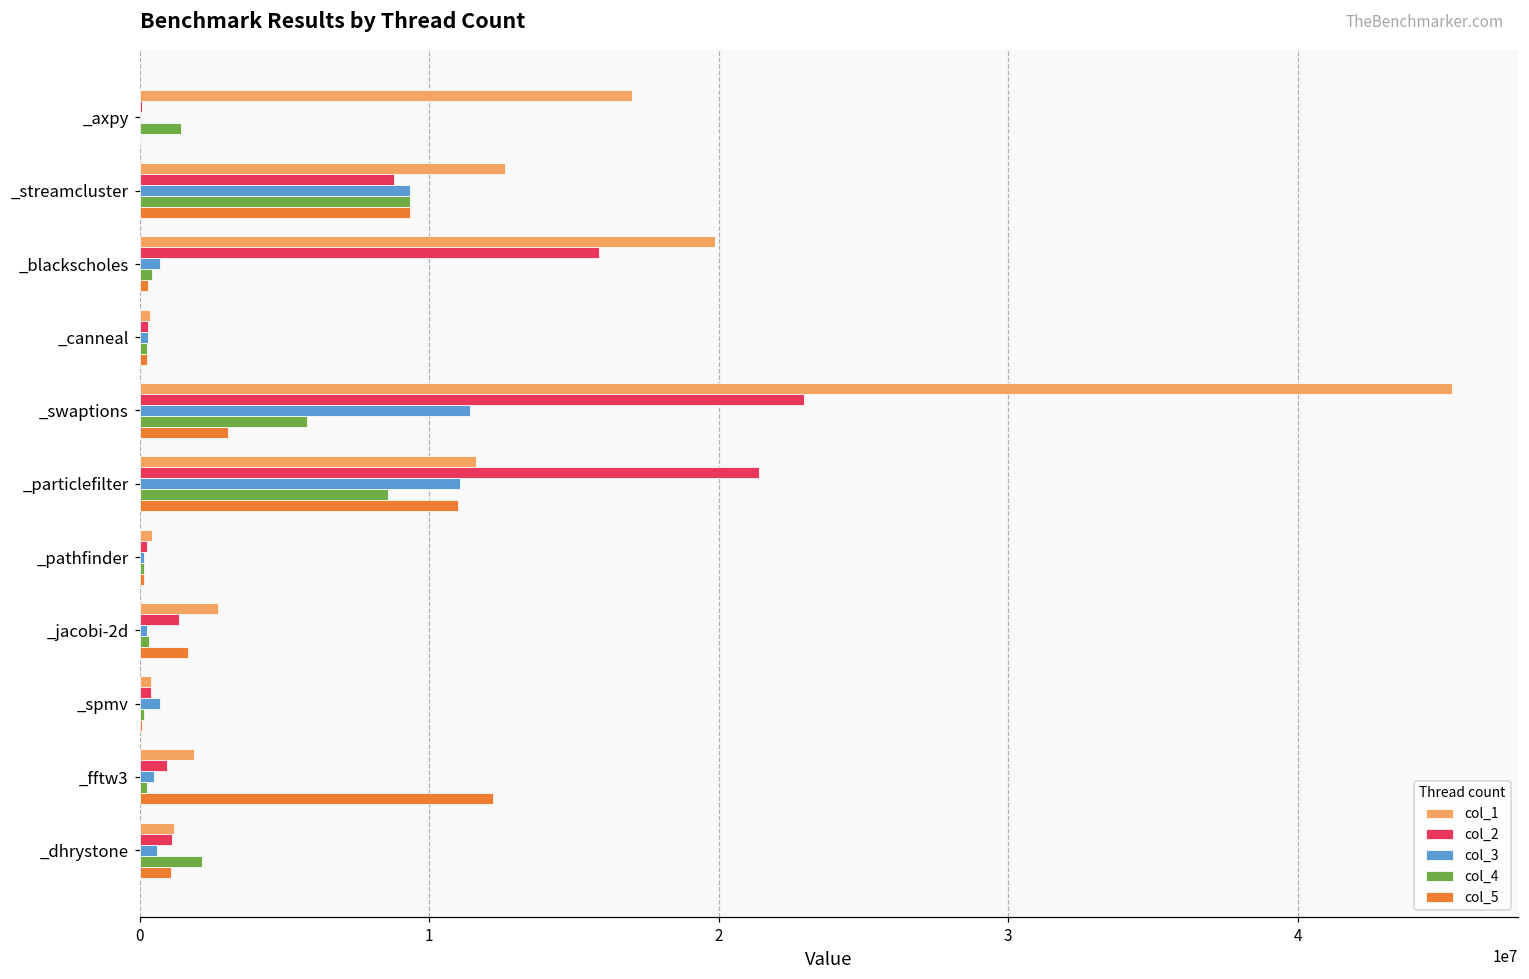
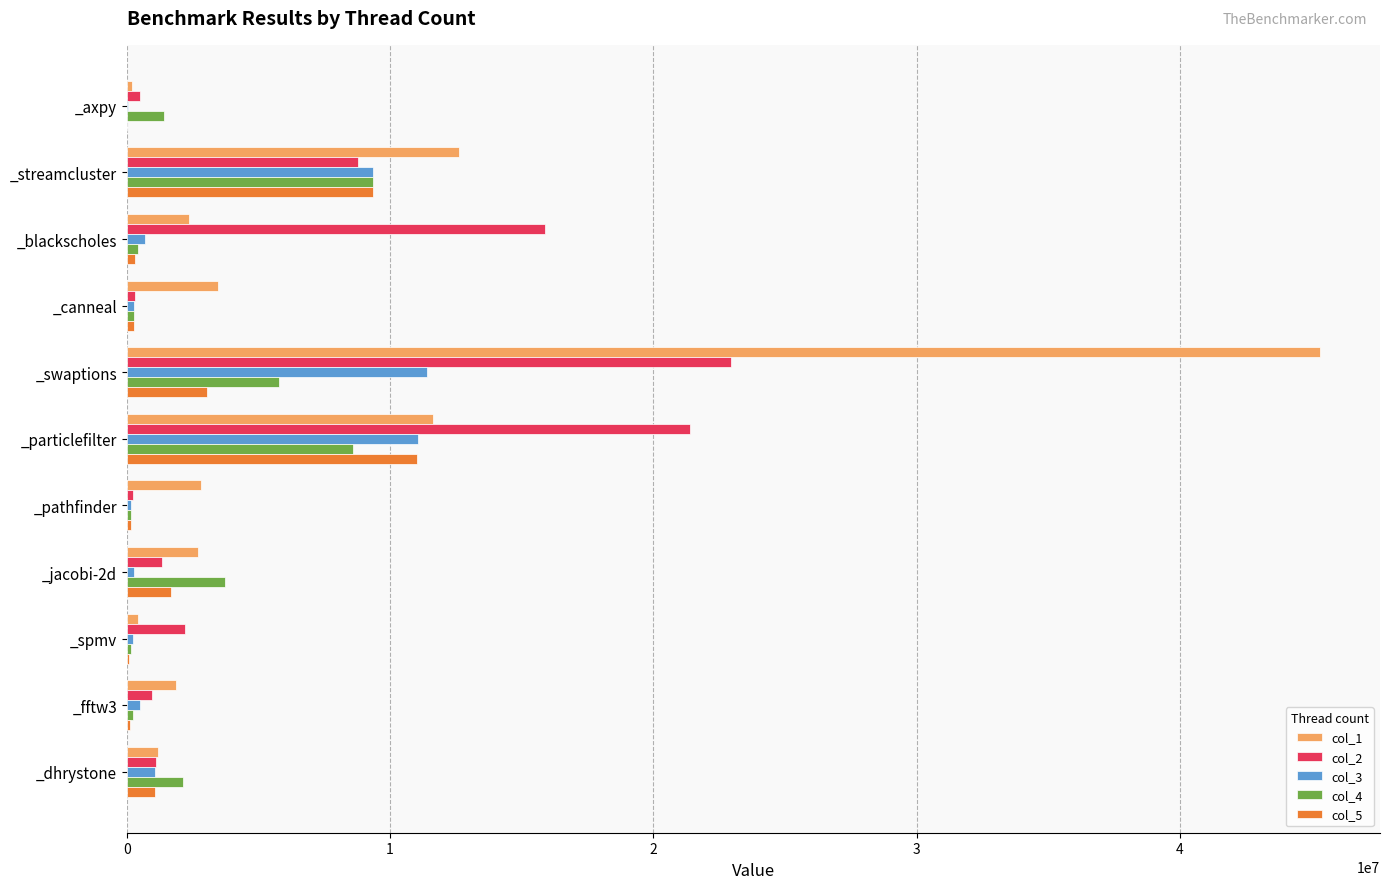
col_1, _axpy: 17000000 -> 200000
col_2, _axpy: 100000 -> 500000
col_1, _blackscholes: 19900000 -> 2400000
col_1, _canneal: 300000 -> 3500000
col_1, _pathfinder: 400000 -> 2800000
col_4, _jacobi-2d: 300000 -> 3700000
col_2, _spmv: 400000 -> 2200000
col_3, _spmv: 700000 -> 200000
col_5, _fftw3: 12200000 -> 100000
col_3, _dhrystone: 600000 -> 1100000
